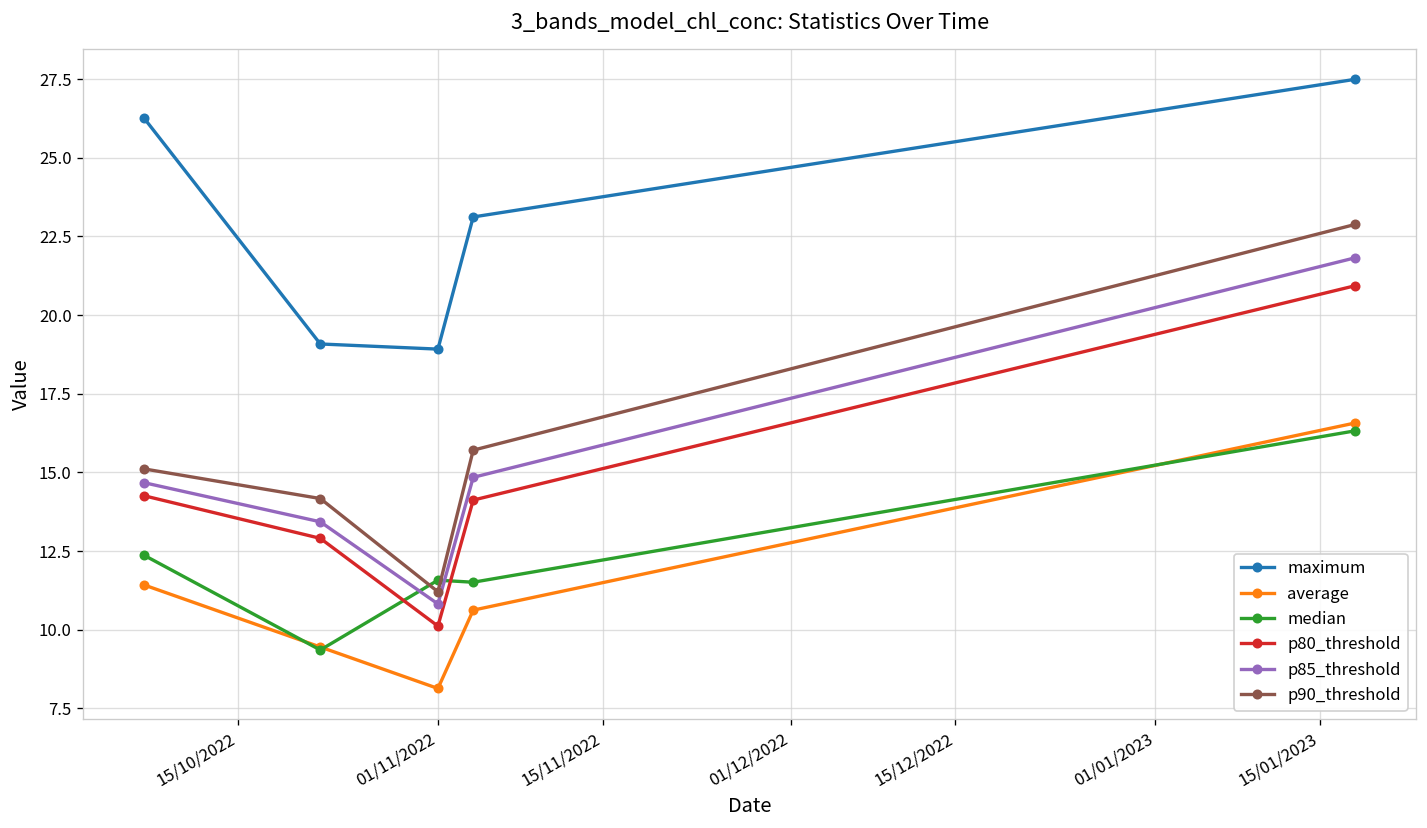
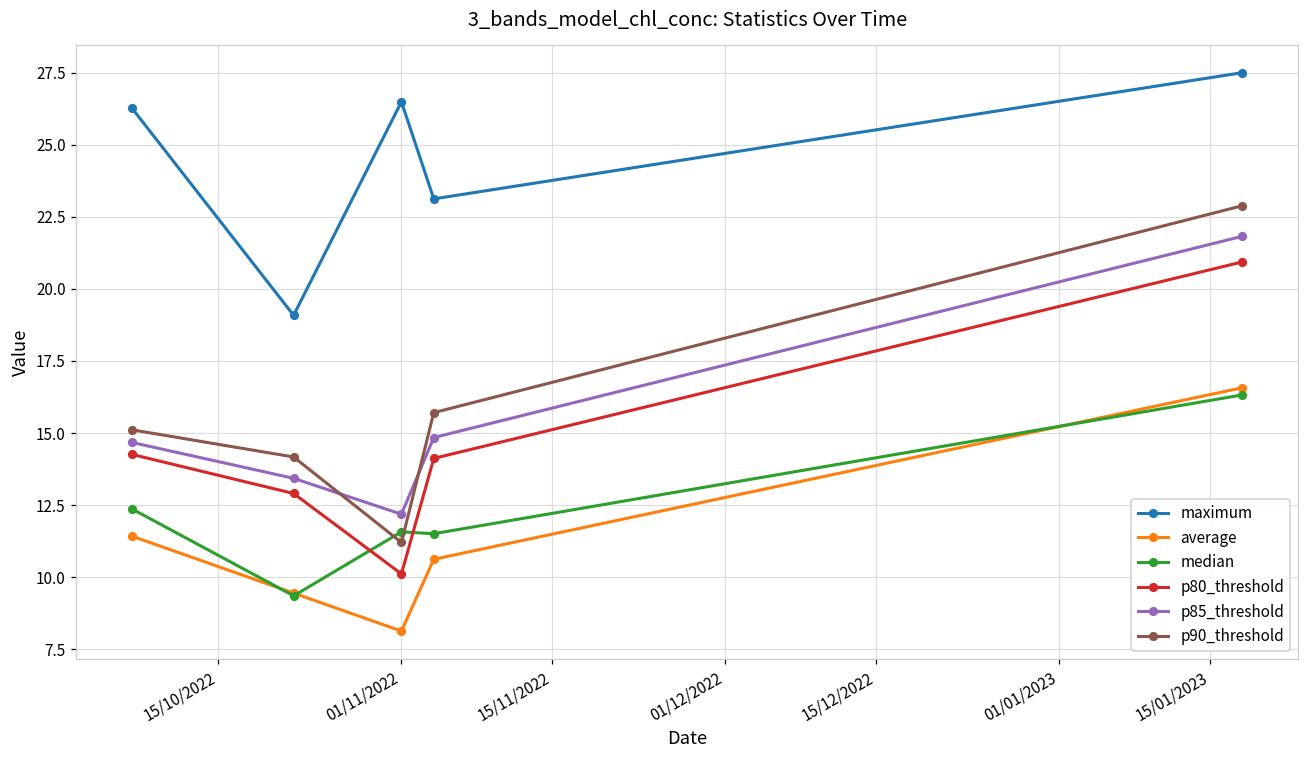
maximum, 01/11/2022: 18.9 -> 26.5
p85_threshold, 01/11/2022: 10.8 -> 12.2
